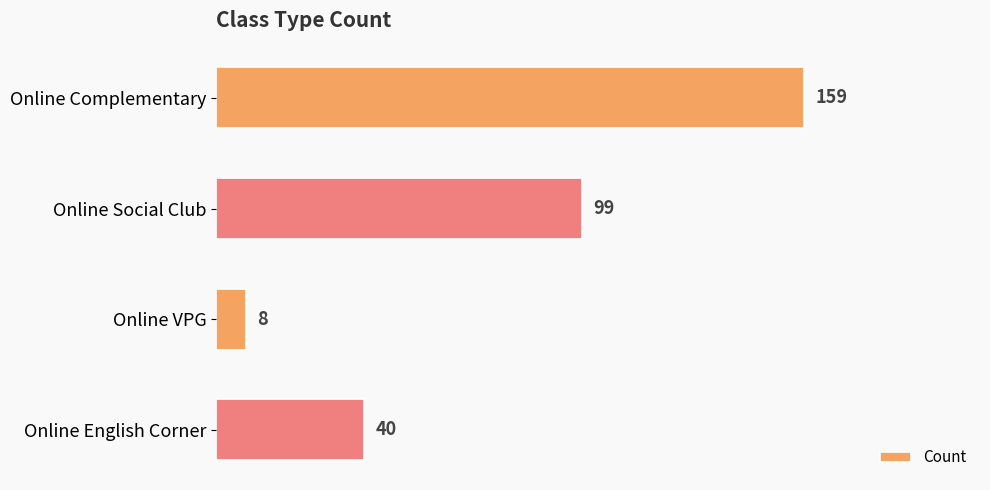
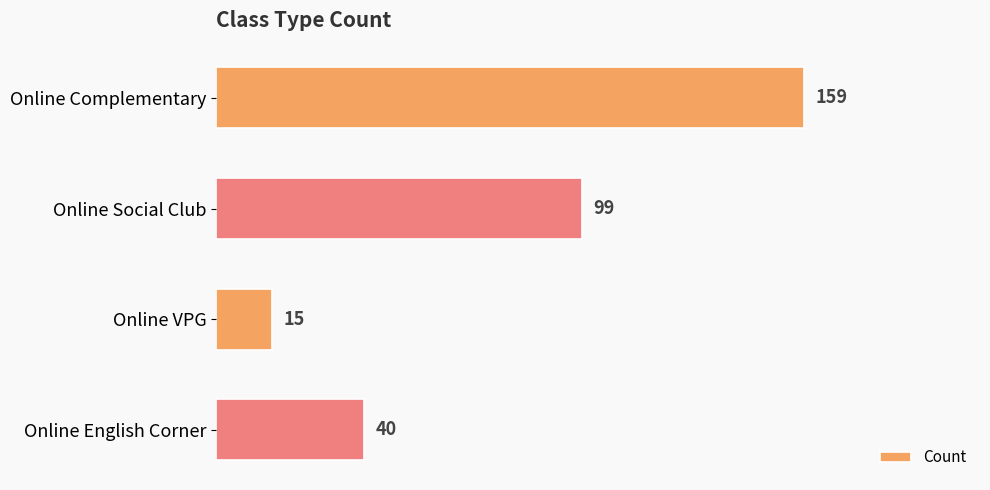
Online VPG: 8 -> 15
